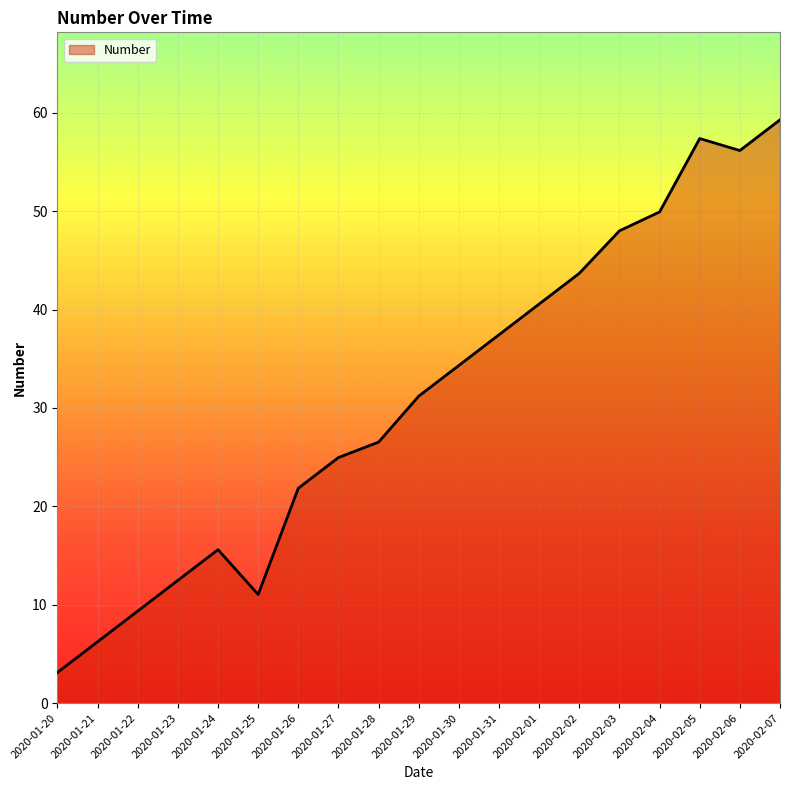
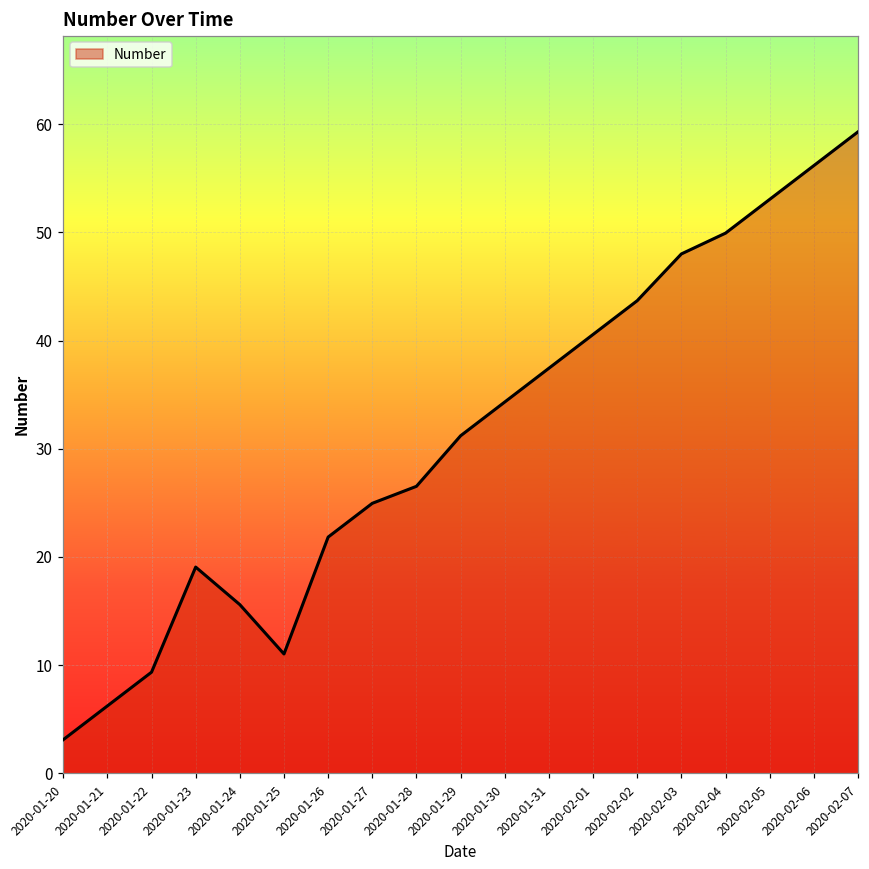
2020-01-23: 12 -> 19
2020-02-05: 57 -> 53
